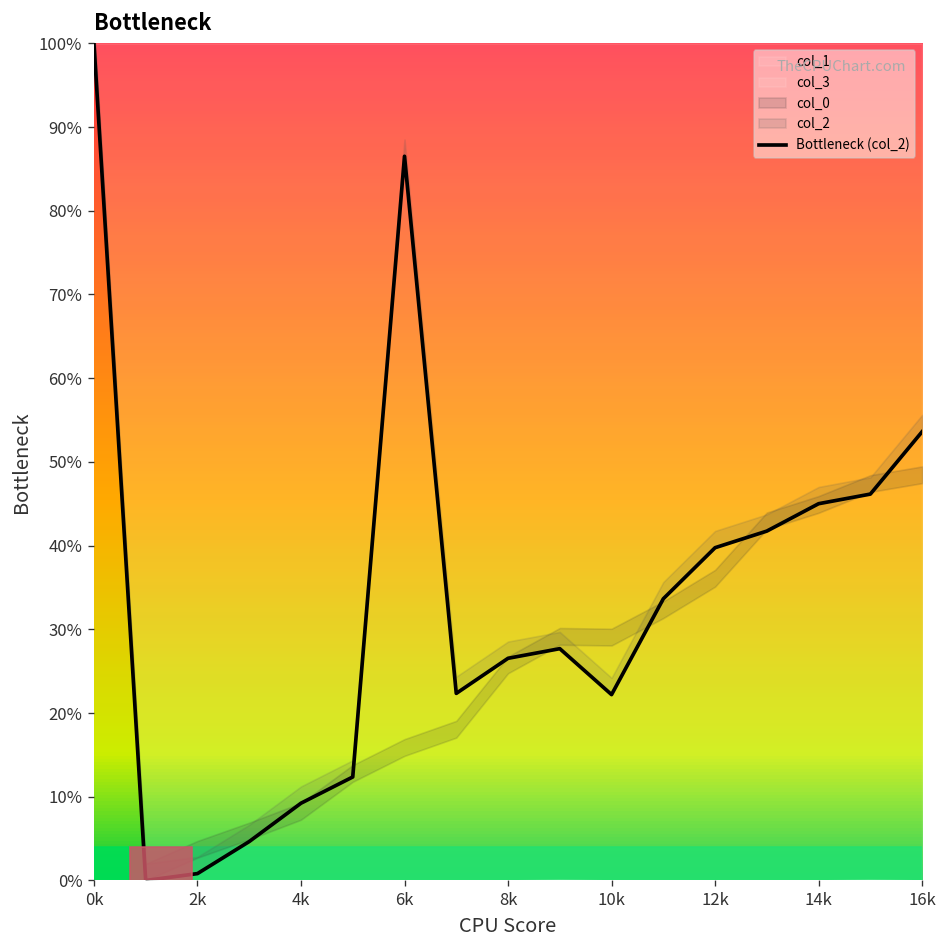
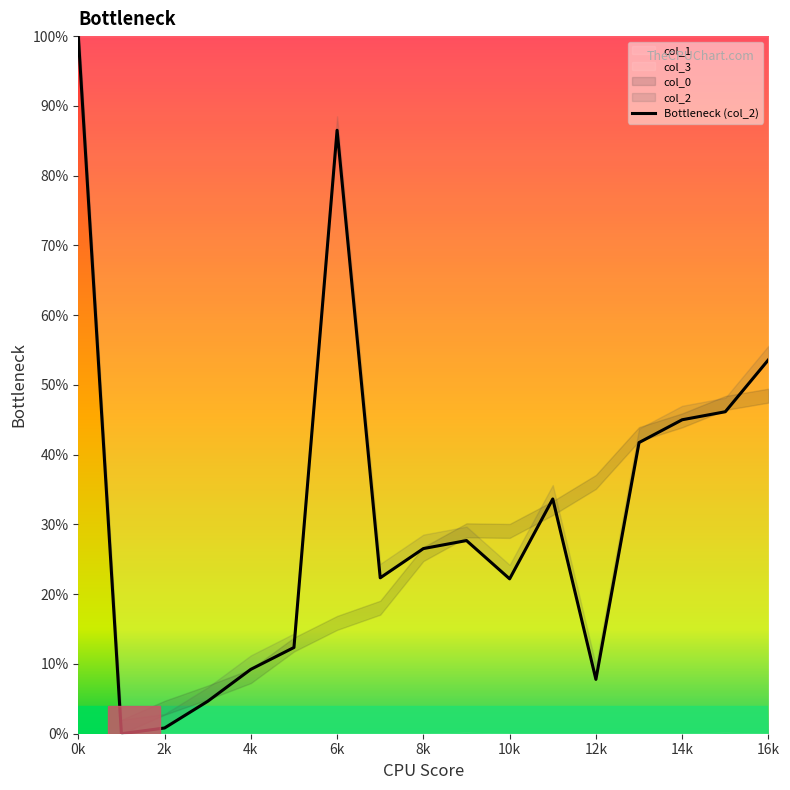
Bottleneck (col_2), 12k: 40% -> 8%
